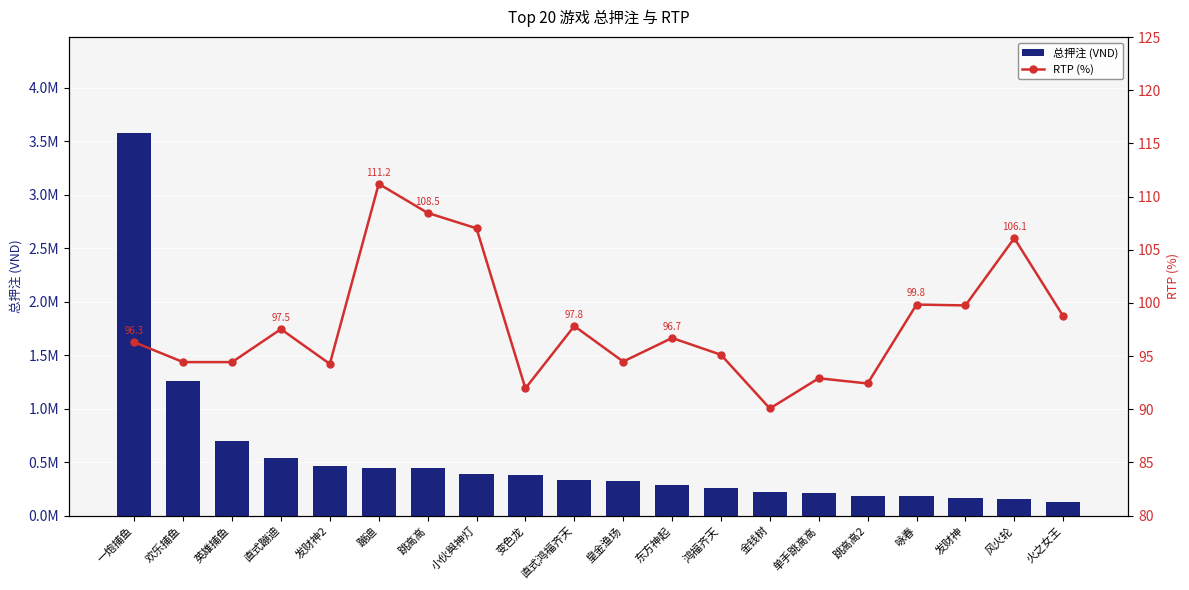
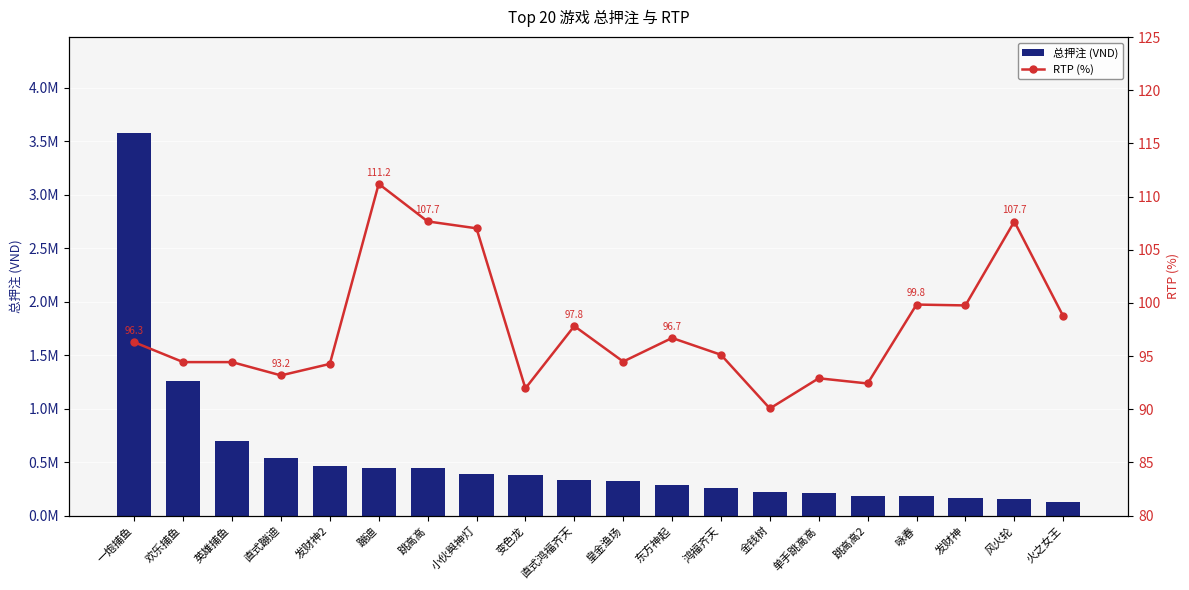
RTP (%), 直式蹦迪: 97.5 -> 93.2
RTP (%), 跳高高: 108.5 -> 107.7
RTP (%), 风火轮: 106.1 -> 107.7
